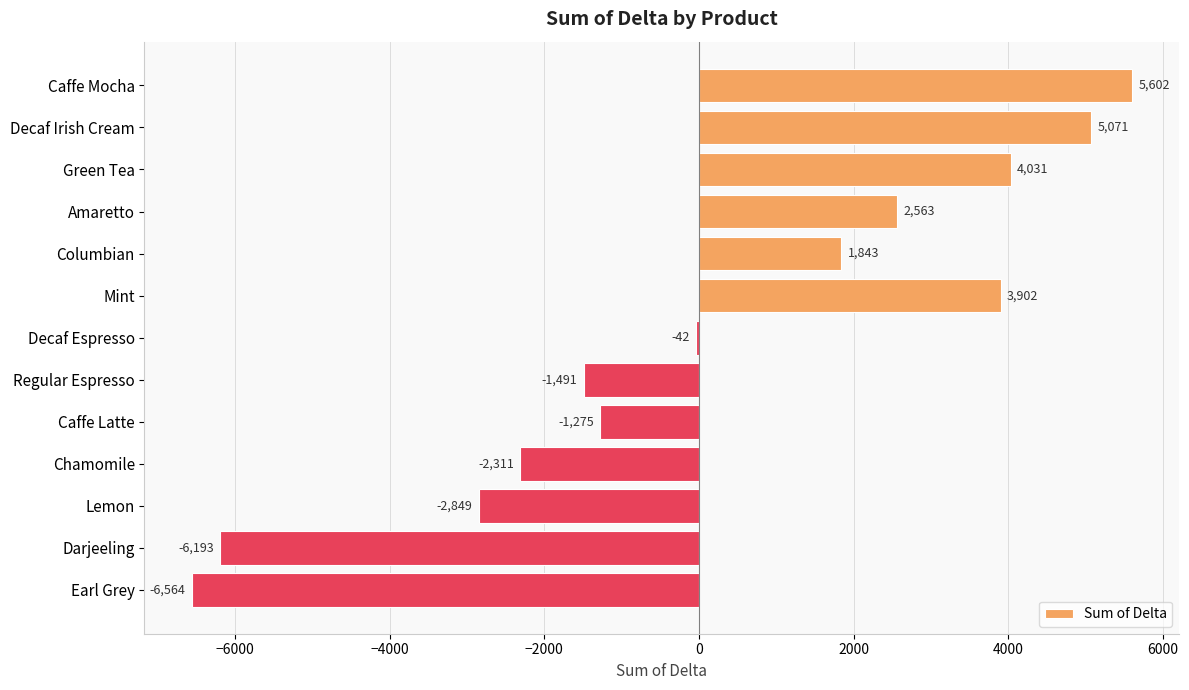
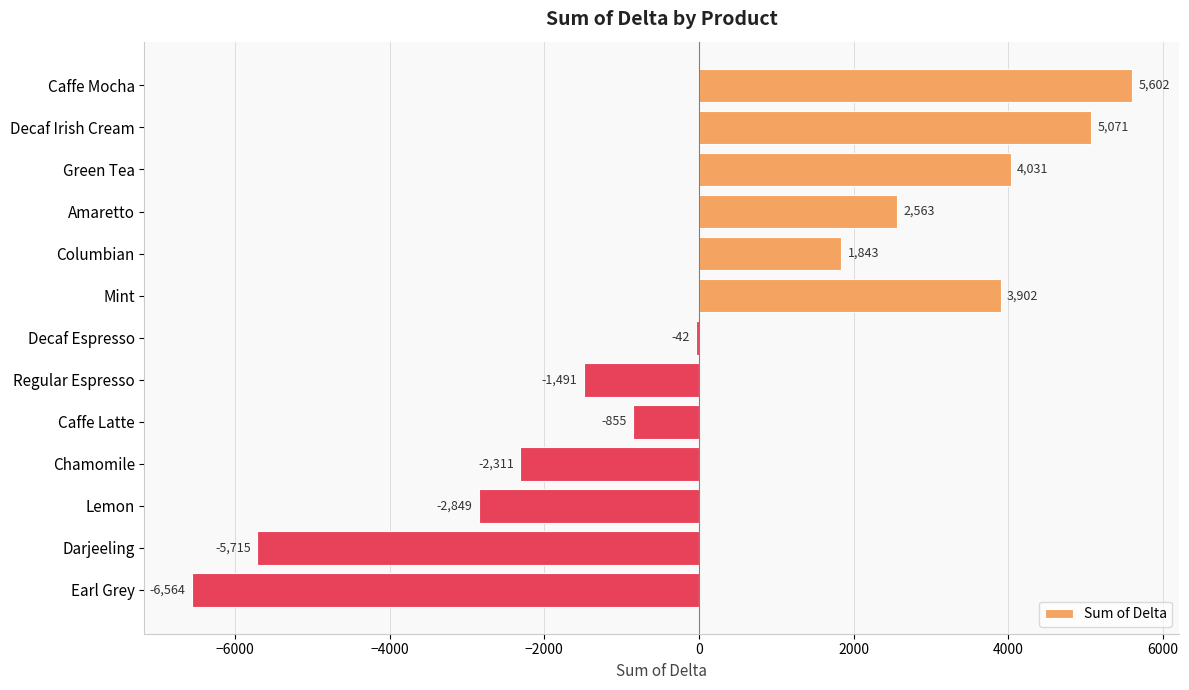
Caffe Latte: -1,275 -> -855
Darjeeling: -6,193 -> -5,715
